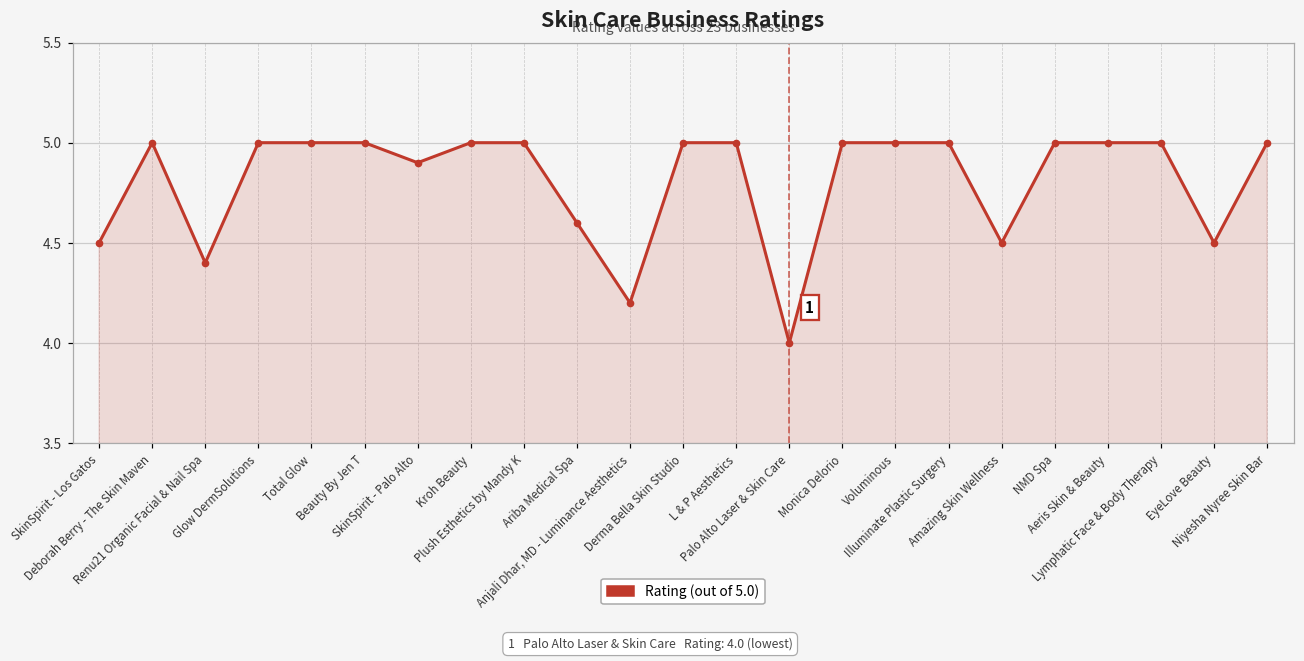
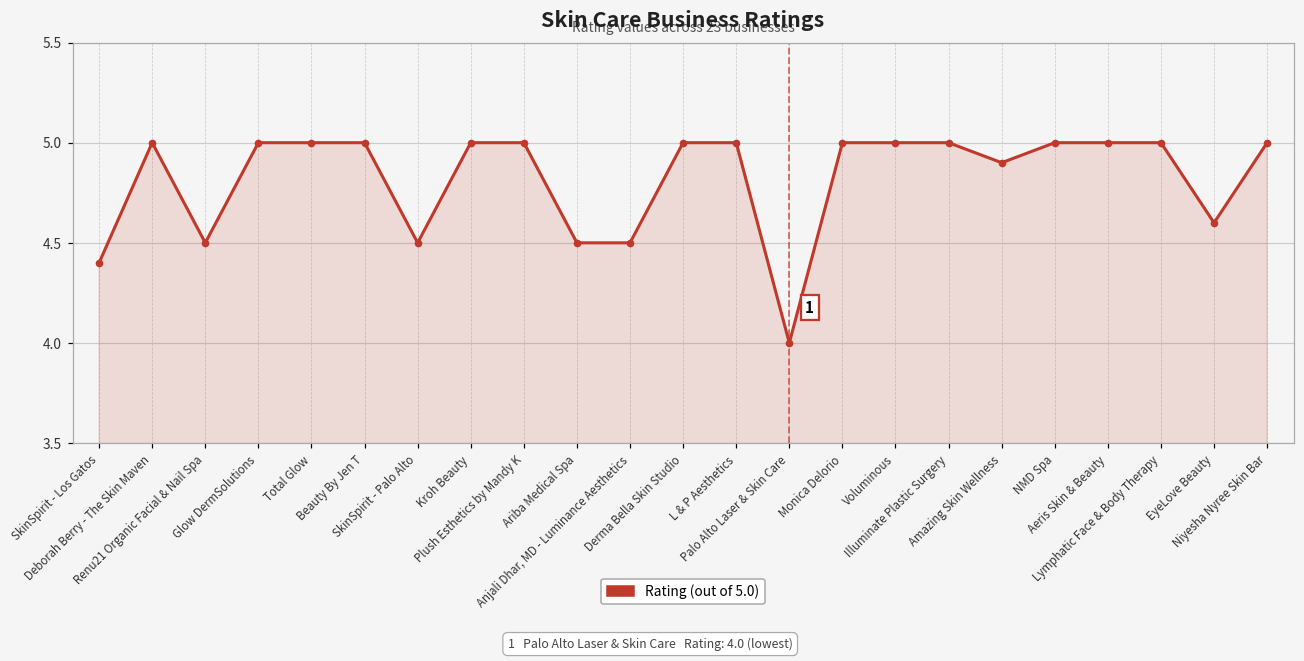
SkinSpirit - Los Gatos: 4.5 -> 4.4
Renu21 Organic Facial & Nail Spa: 4.4 -> 4.5
SkinSpirit - Palo Alto: 4.9 -> 4.5
Ariba Medical Spa: 4.6 -> 4.5
Anjali Dhar, MD - Luminance Aesthetics: 4.2 -> 4.5
Amazing Skin Wellness: 4.5 -> 4.9
EyeLove Beauty: 4.5 -> 4.6
